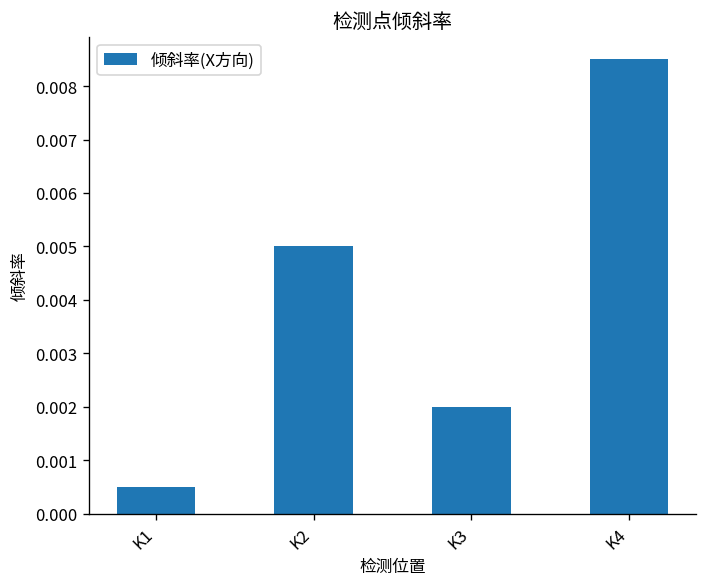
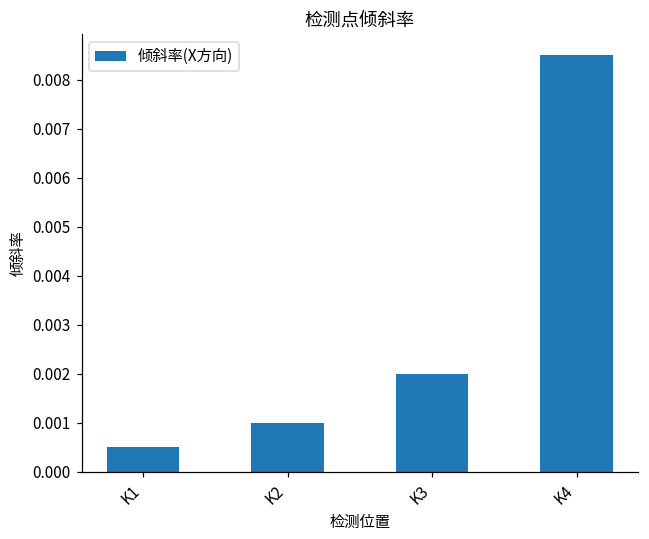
K2: 0.005 -> 0.001
